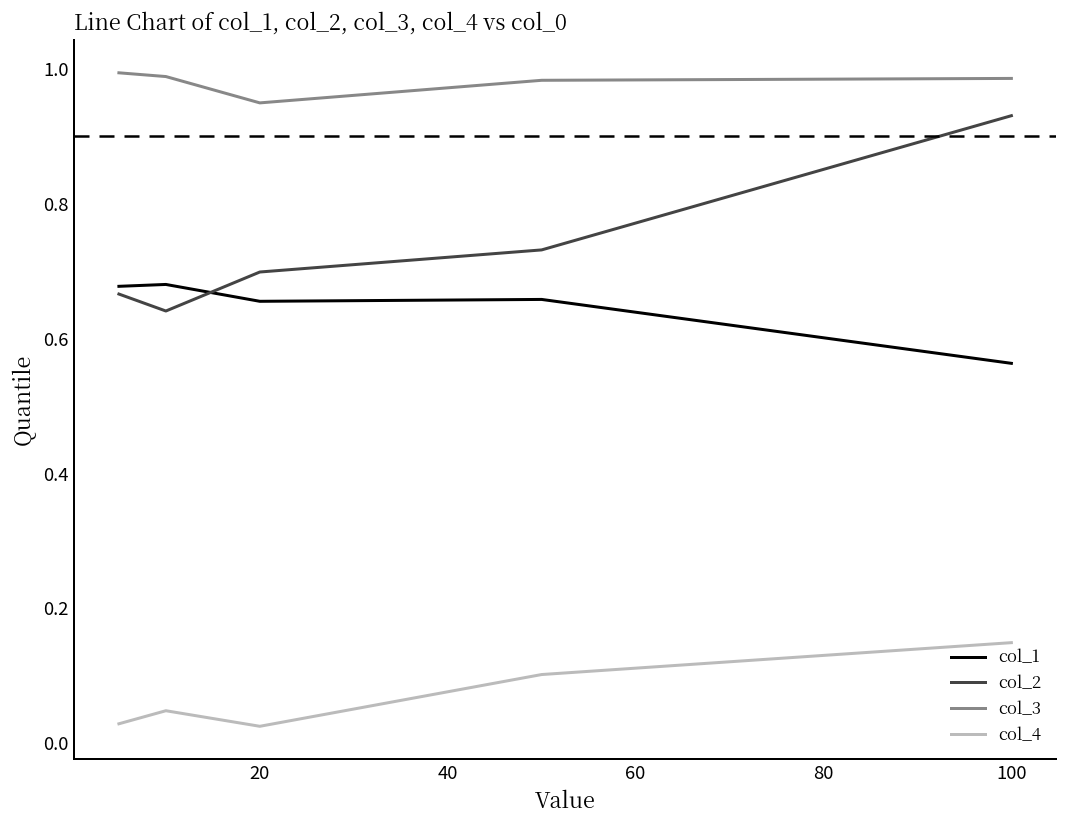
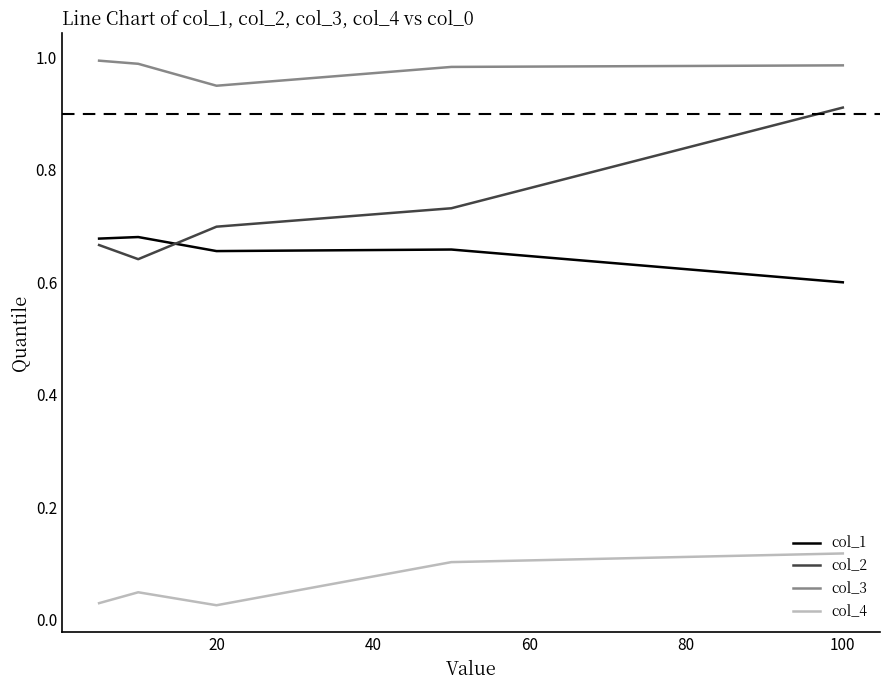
col_1, 100: 0.56 -> 0.60
col_2, 100: 0.93 -> 0.91
col_4, 100: 0.15 -> 0.12
